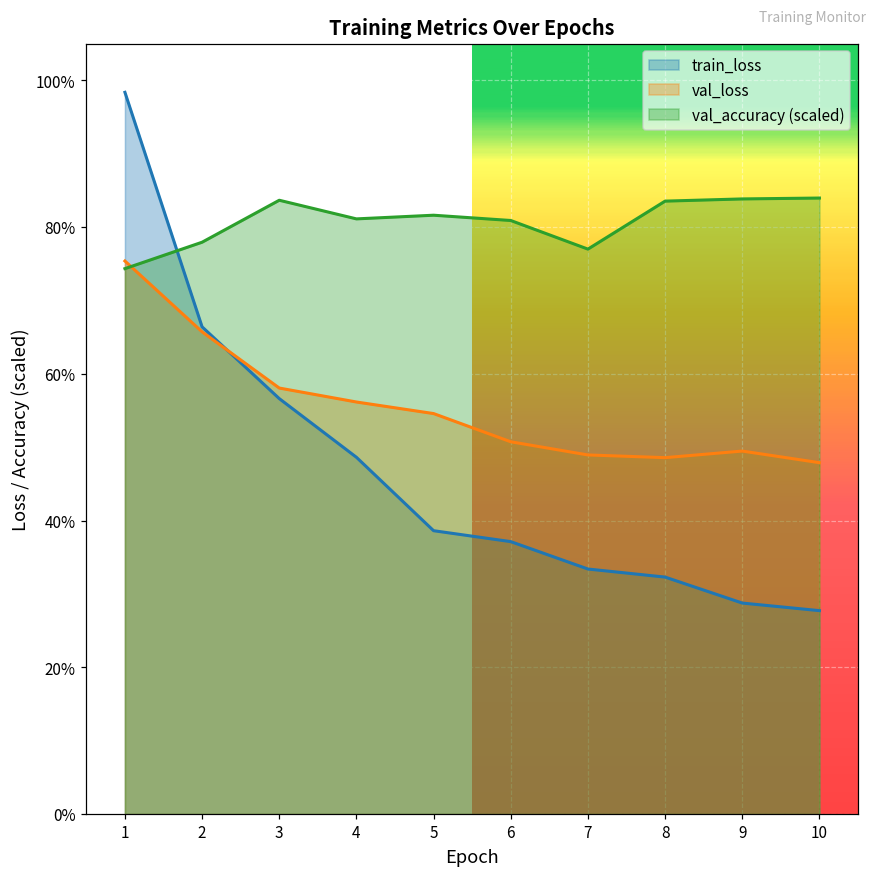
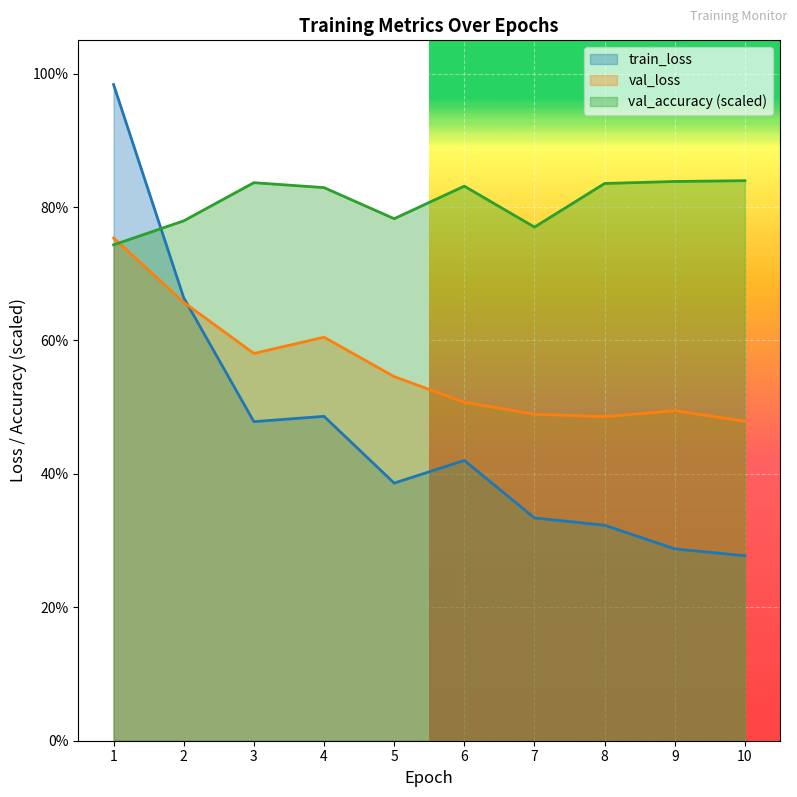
train_loss, 3: 57% -> 48%
val_loss, 4: 56% -> 60%
val_accuracy (scaled), 4: 81% -> 83%
val_accuracy (scaled), 5: 82% -> 78%
train_loss, 6: 37% -> 42%
val_accuracy (scaled), 6: 81% -> 83%
